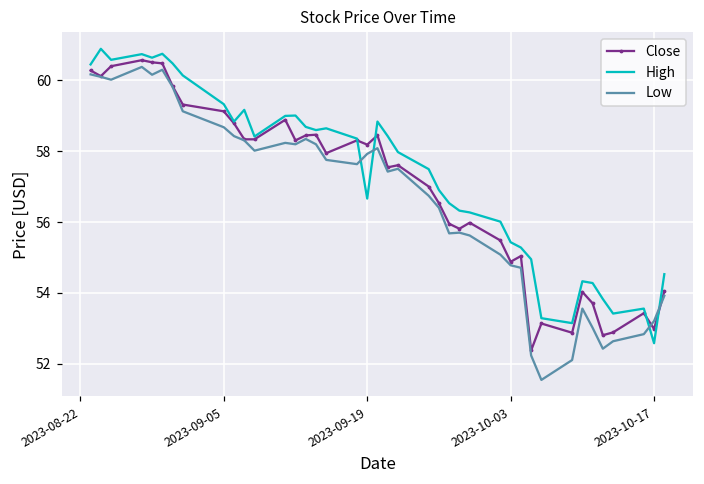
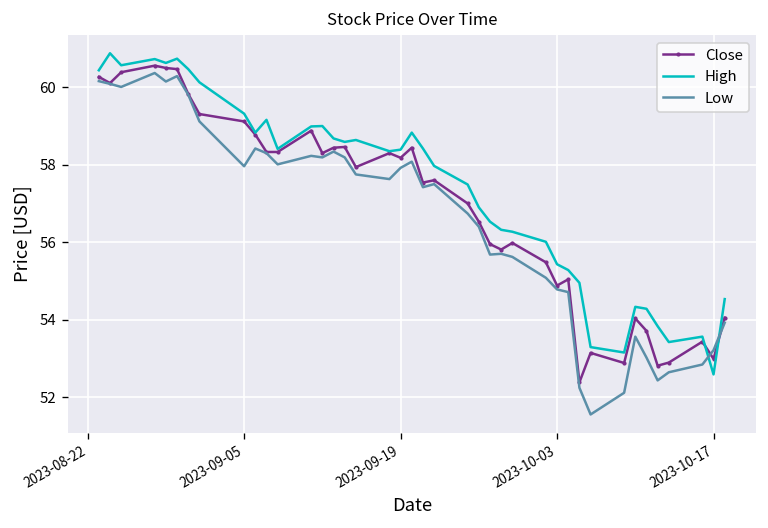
Low, 2023-09-05: 58.7 -> 58.0
High, 2023-09-19: 56.7 -> 58.4
